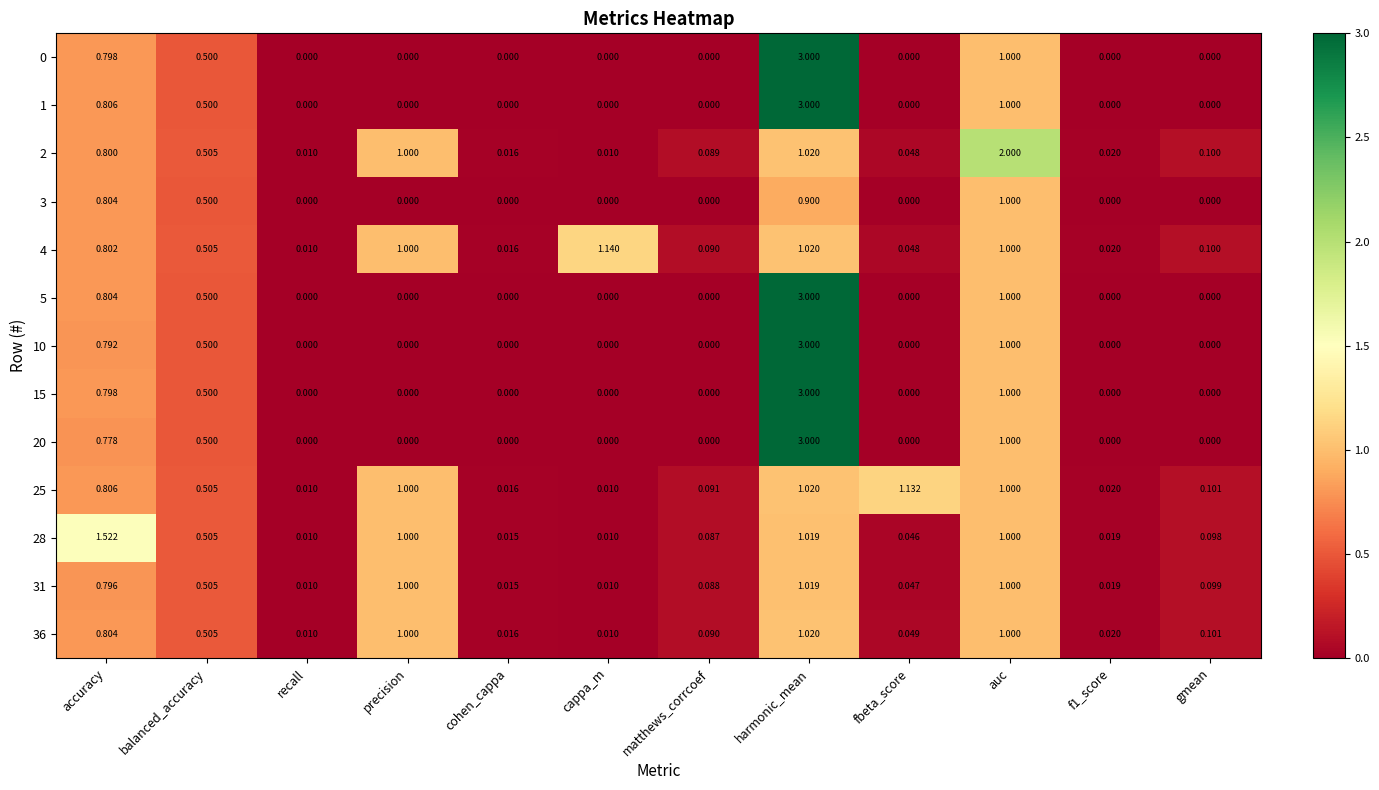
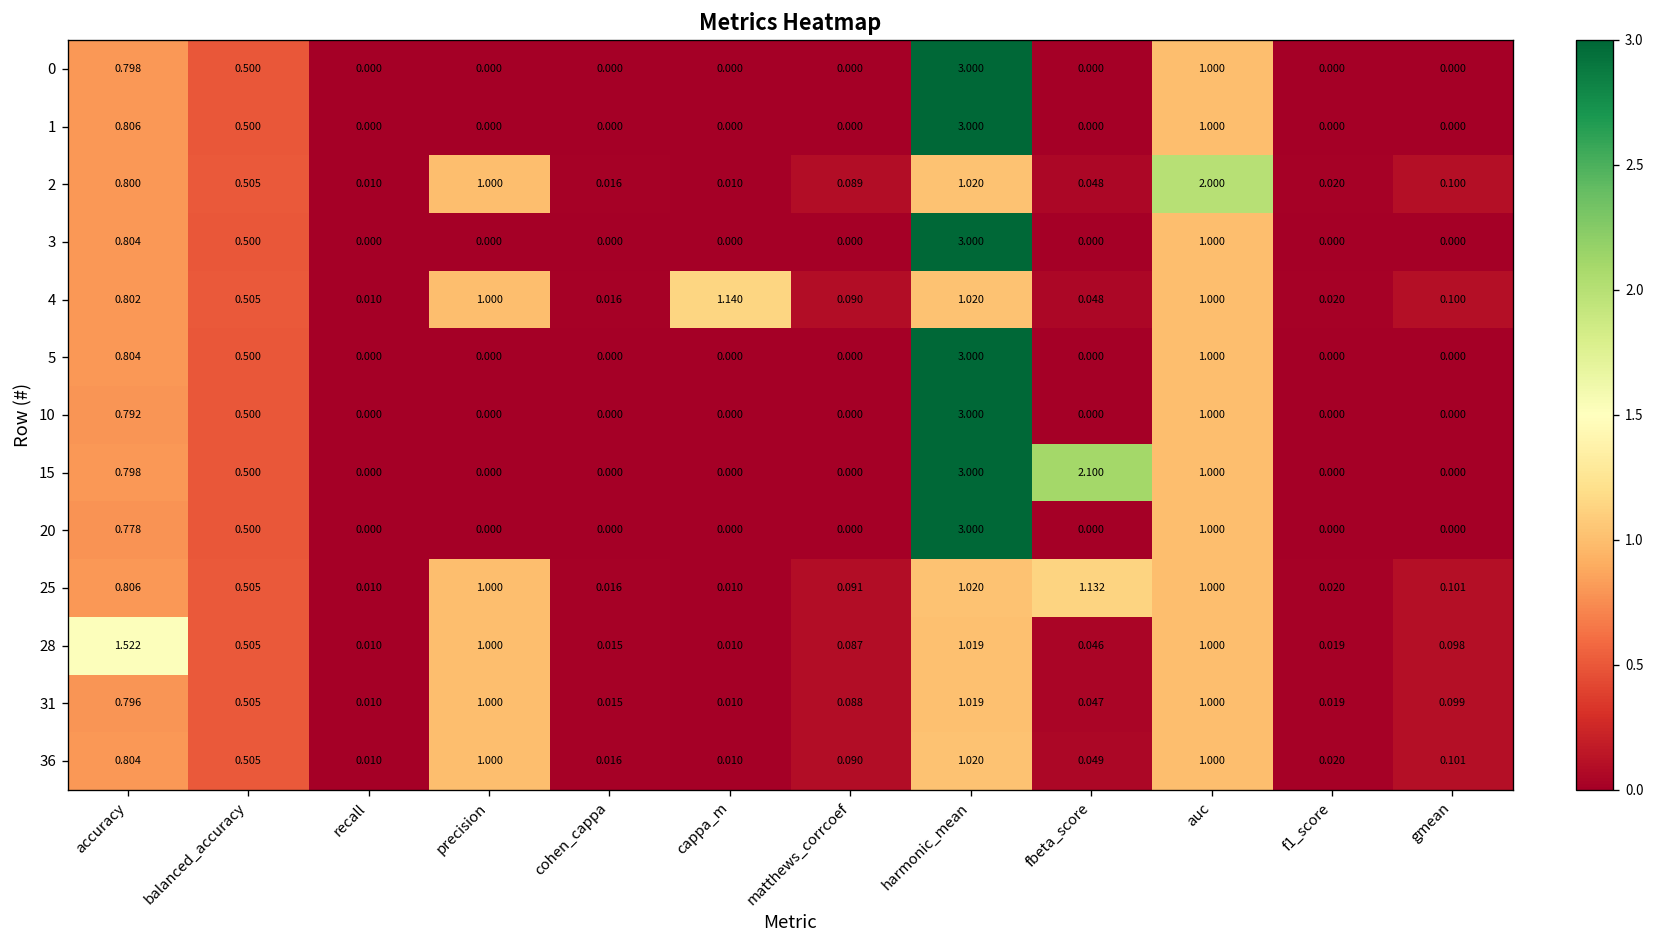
3, harmonic_mean: 0.900 -> 3.000
15, fbeta_score: 0.000 -> 2.100
